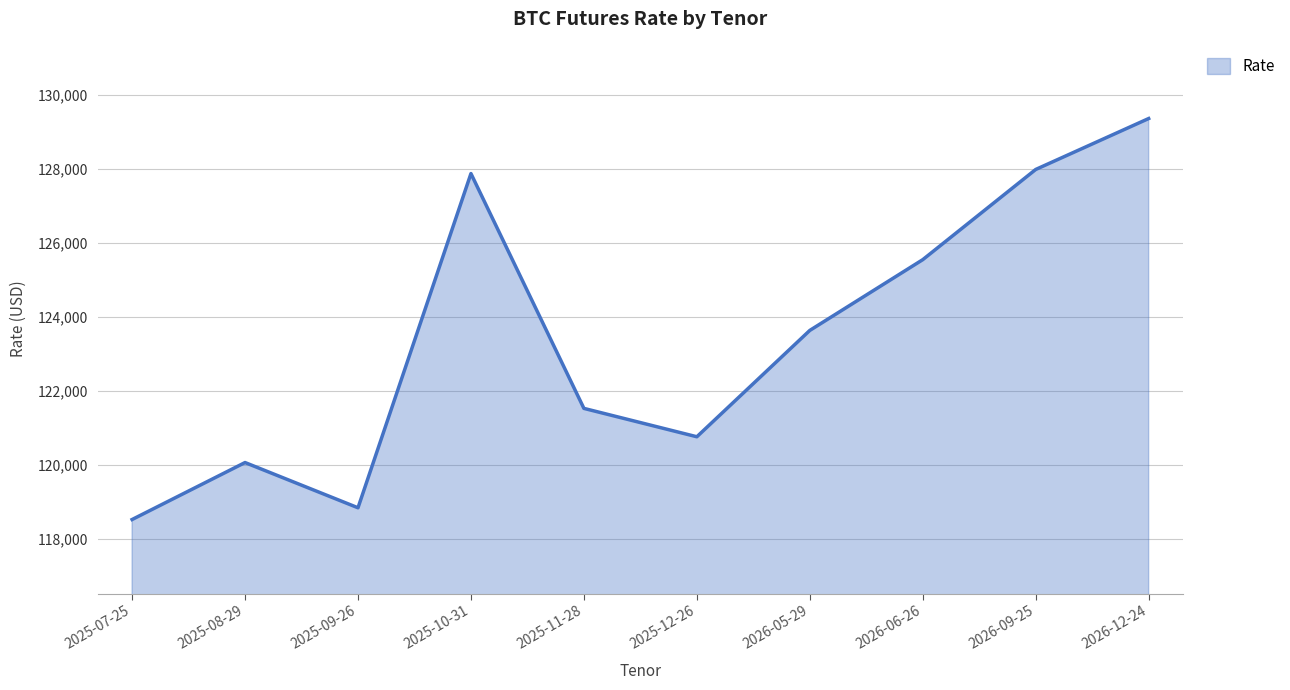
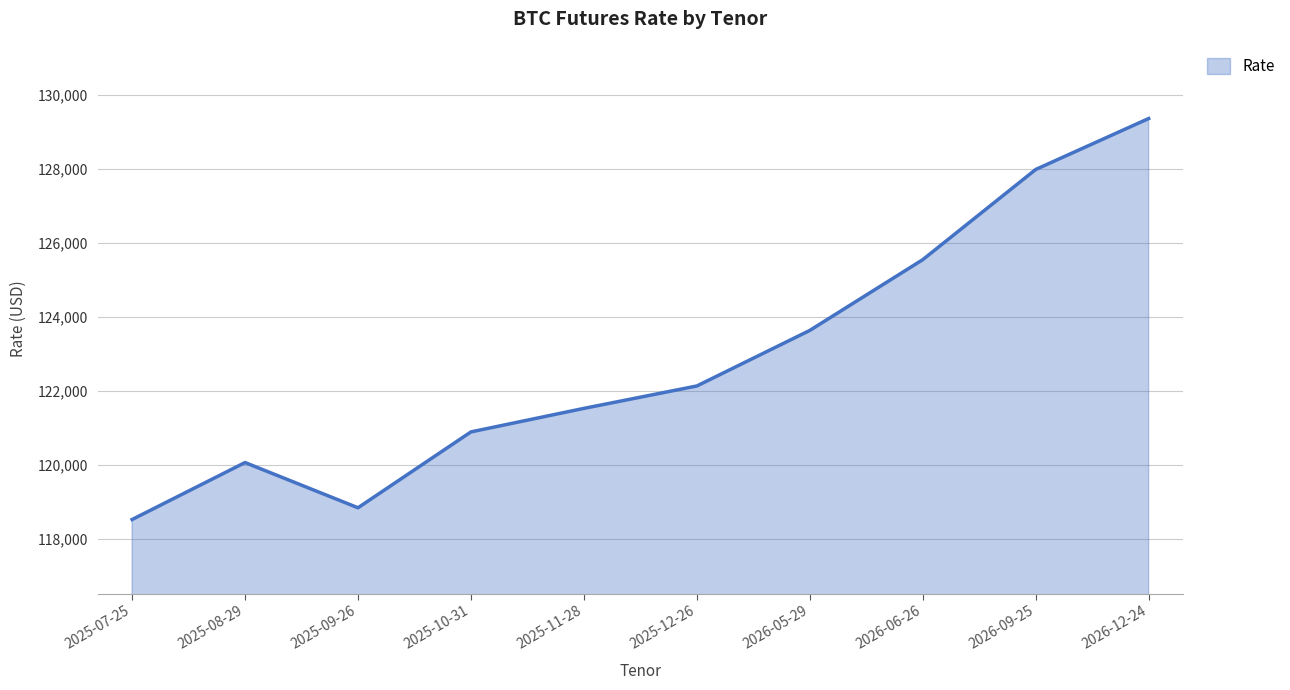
2025-10-31: 127,900 -> 120,900
2025-12-26: 120,800 -> 122,100
